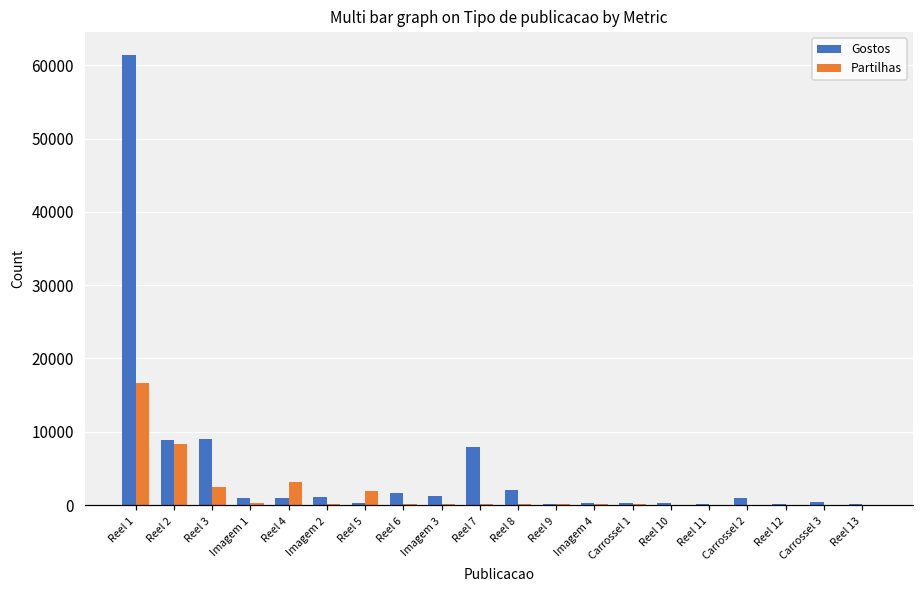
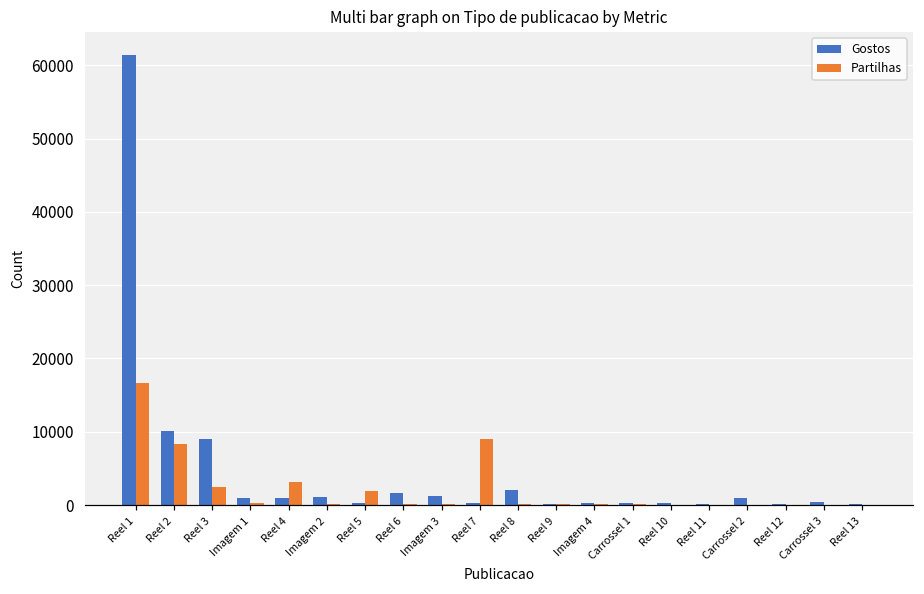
Gostos, Reel 2: 9000 -> 10000
Gostos, Reel 7: 8000 -> 0
Partilhas, Reel 7: 0 -> 9000
